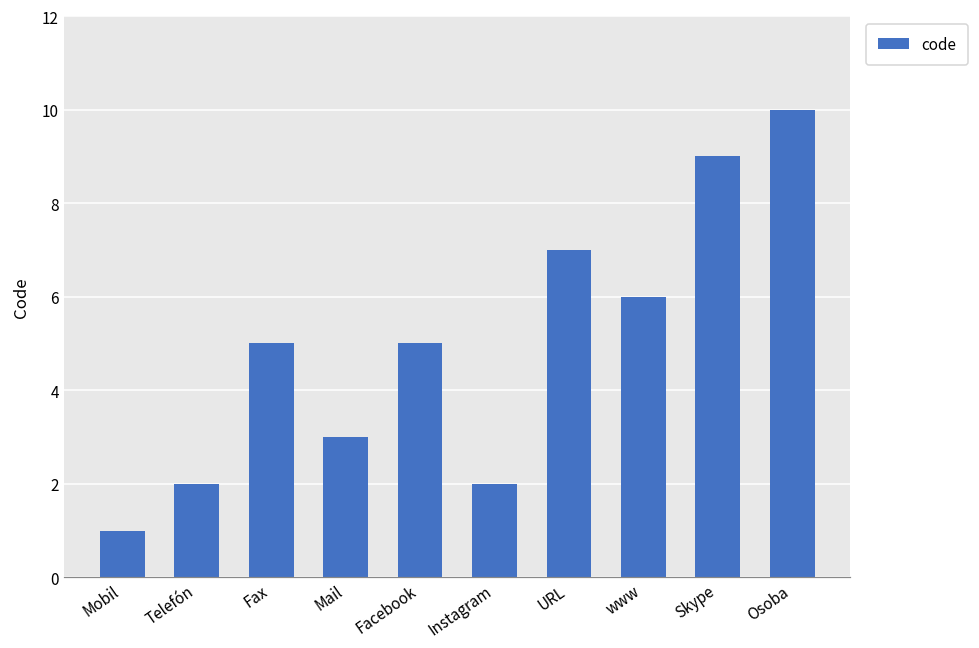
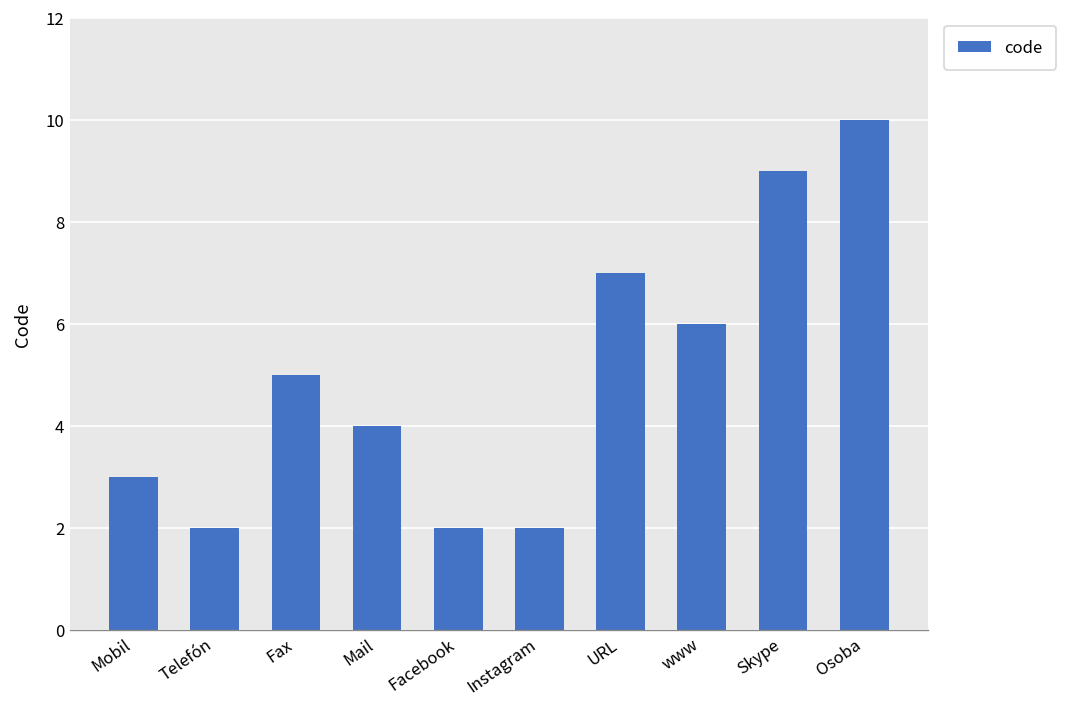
Mobil: 1 -> 3
Mail: 3 -> 4
Facebook: 5 -> 2
